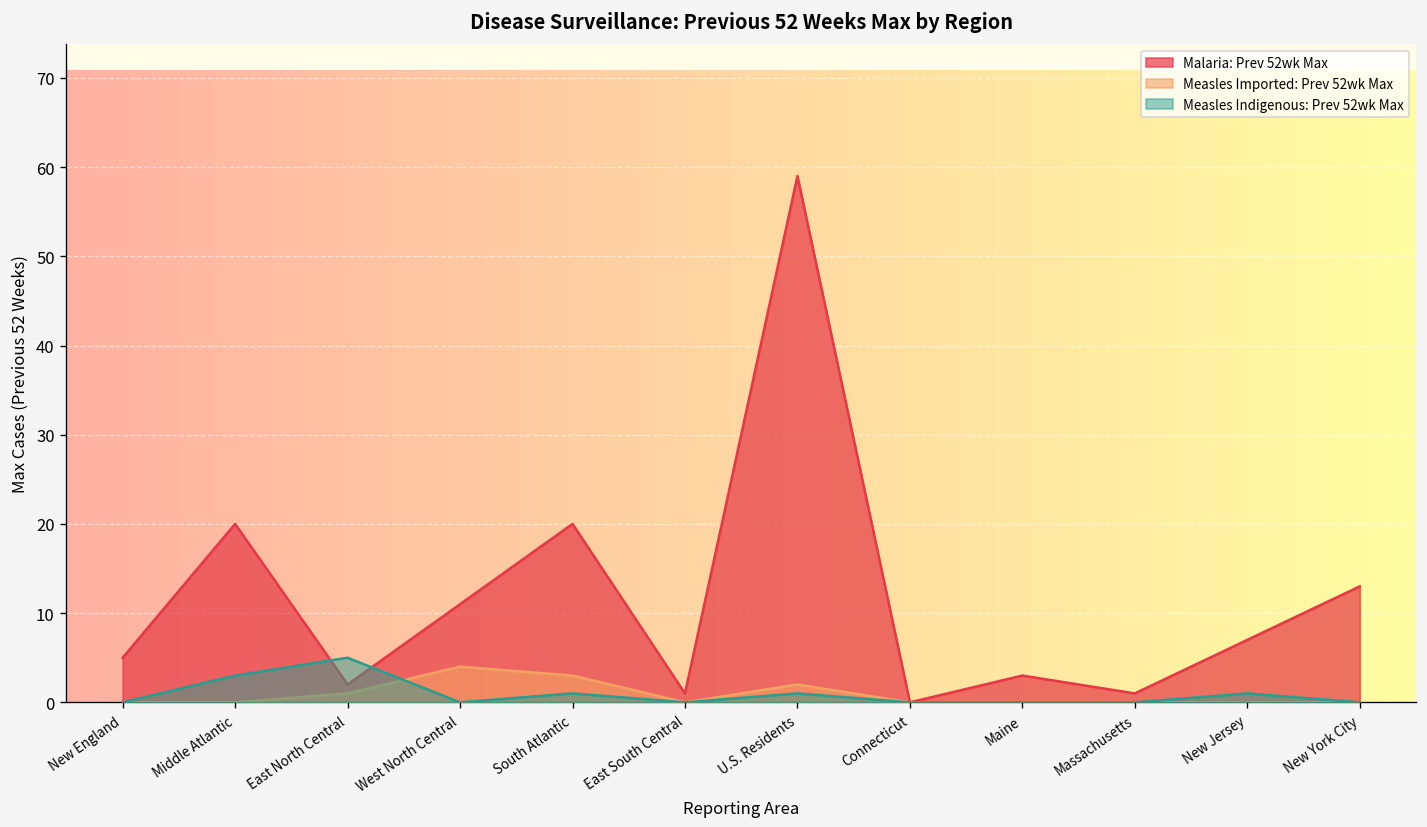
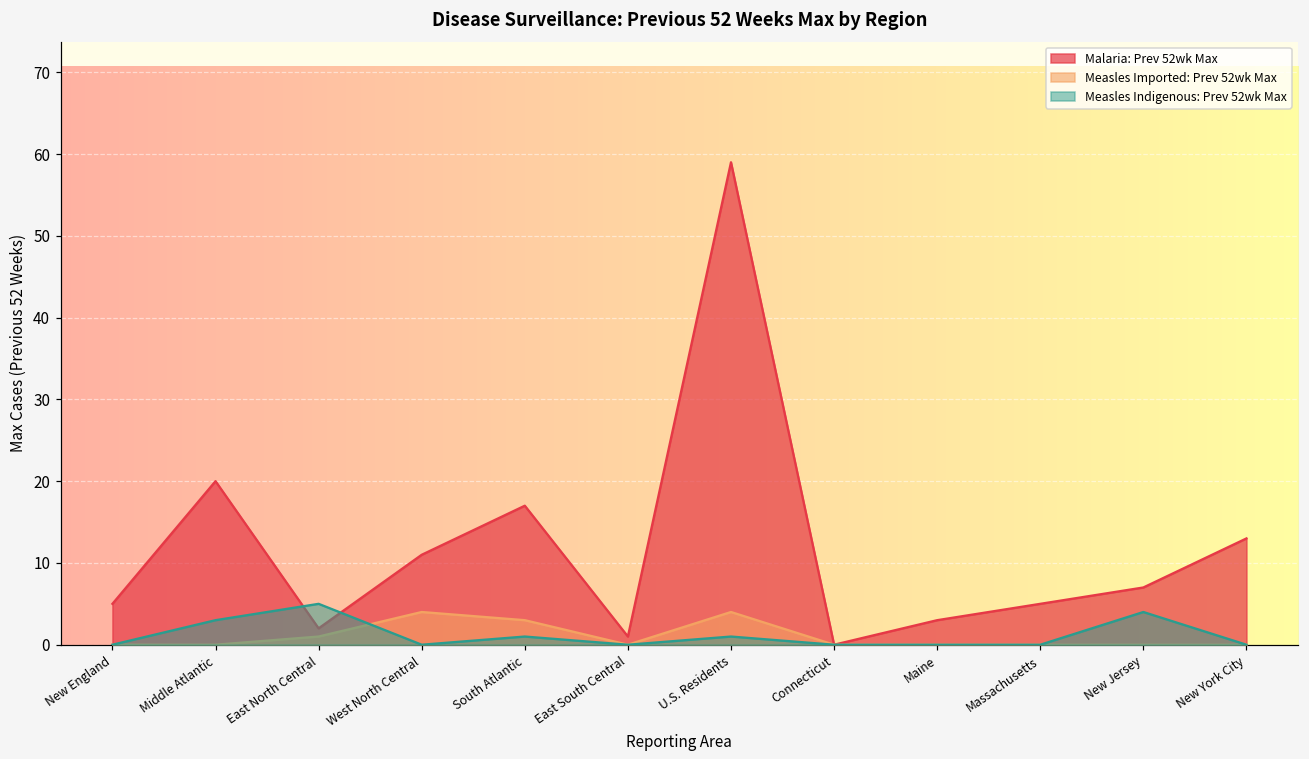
Malaria: Prev 52wk Max, South Atlantic: 20 -> 17
Measles Imported: Prev 52wk Max, U.S. Residents: 2 -> 4
Malaria: Prev 52wk Max, Massachusetts: 1 -> 5
Measles Indigenous: Prev 52wk Max, New Jersey: 1 -> 4
